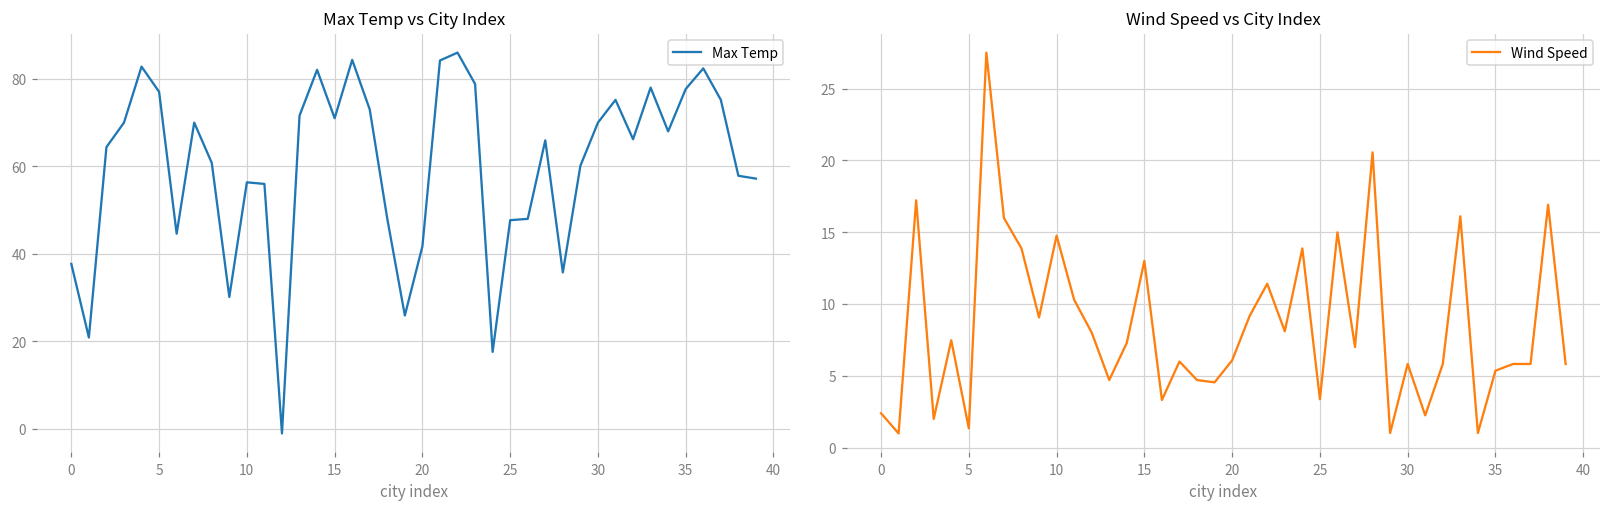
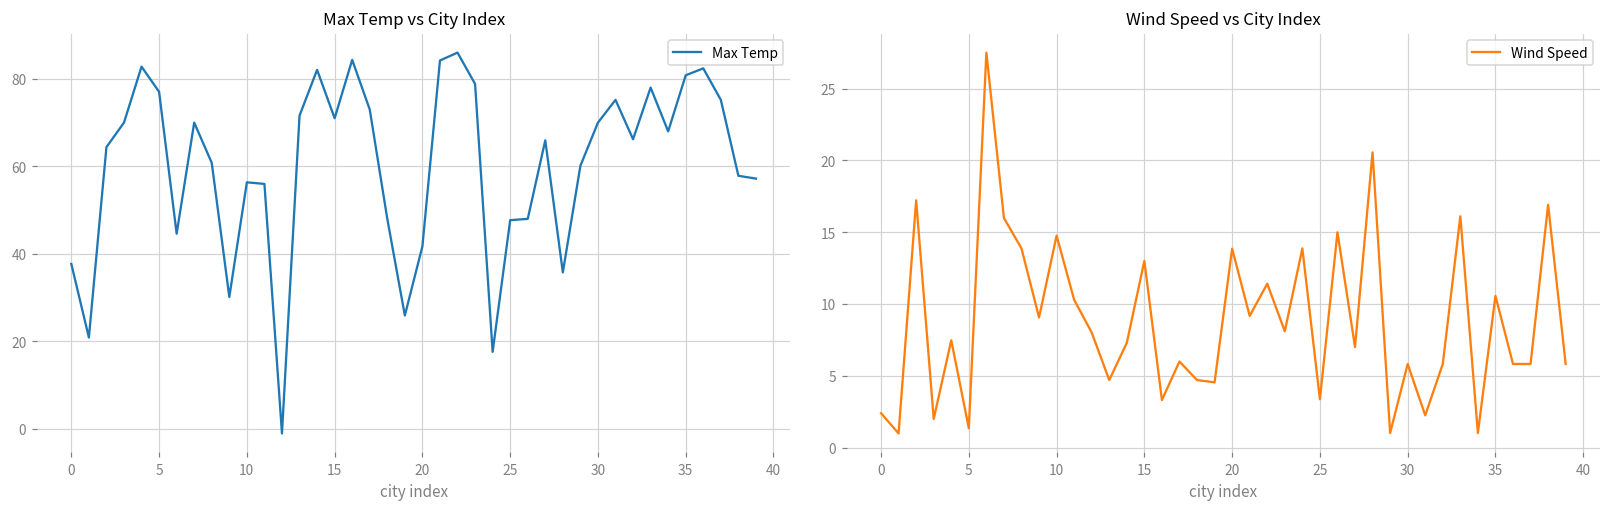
Max Temp vs City Index, 35: 78 -> 81
Wind Speed vs City Index, 20: 6.1 -> 13.9
Wind Speed vs City Index, 35: 5.4 -> 10.6
